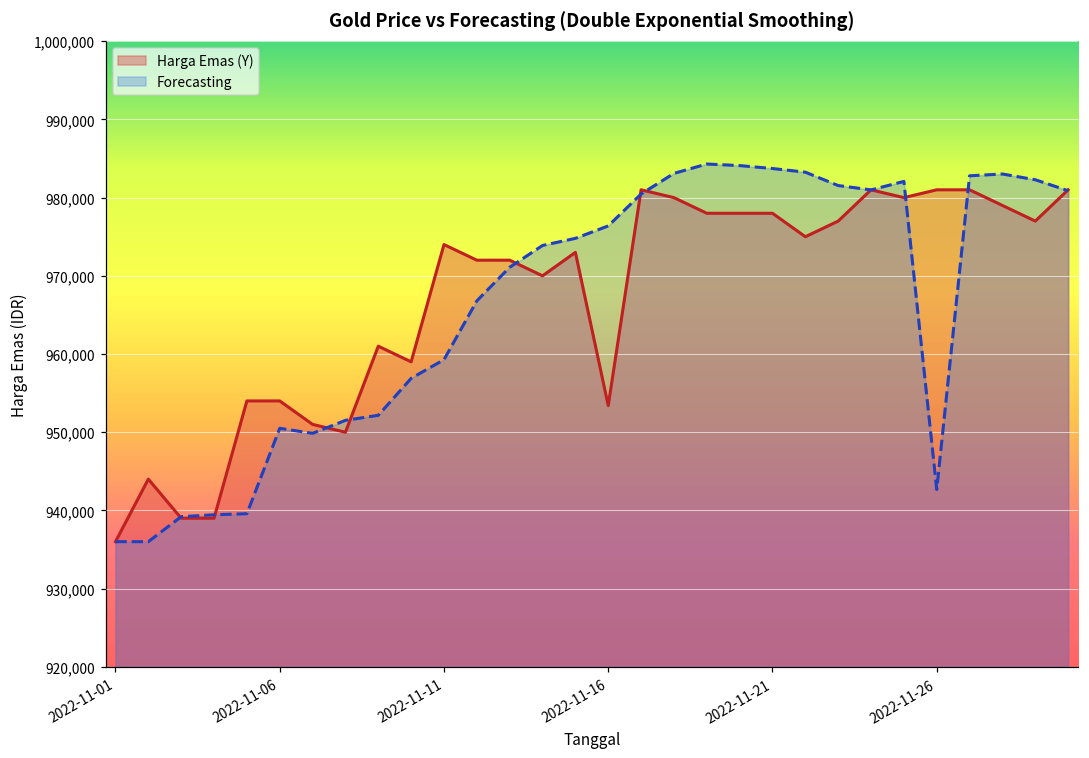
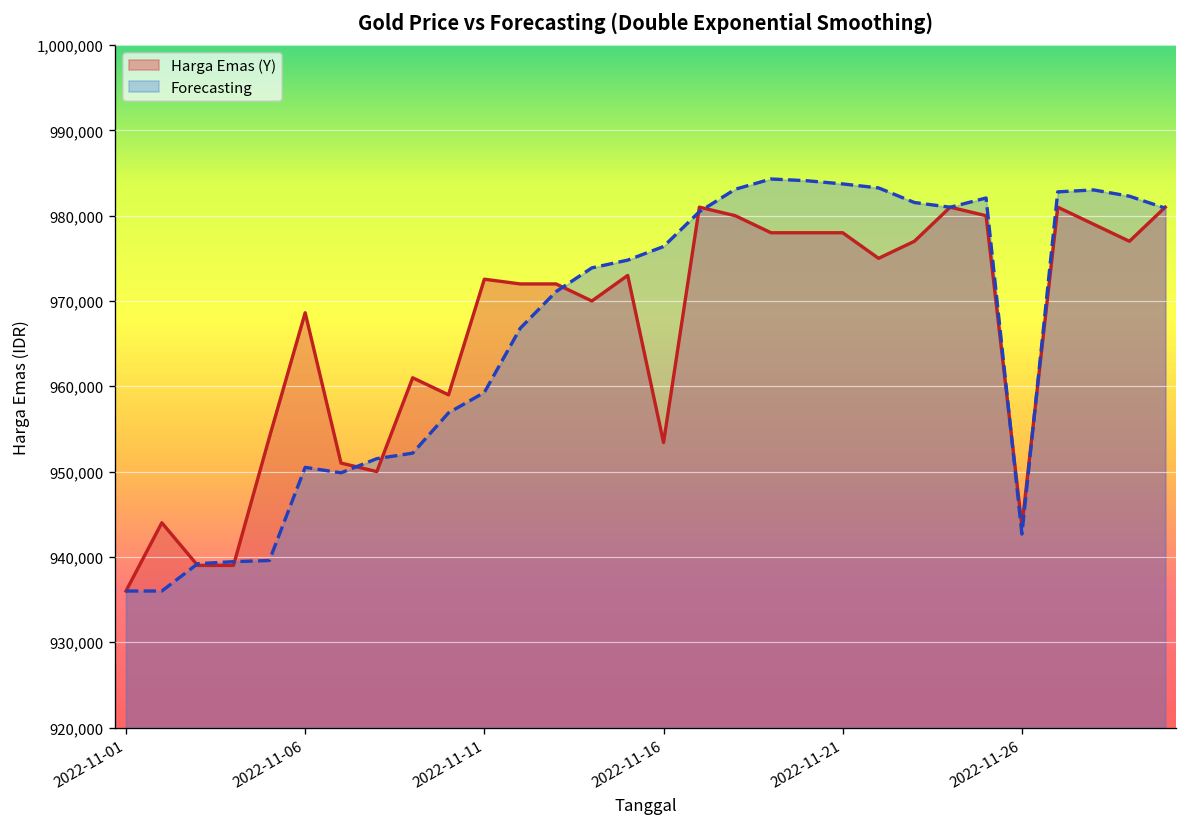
Harga Emas (Y), 2022-11-06: 954,000 -> 969,000
Harga Emas (Y), 2022-11-11: 974,000 -> 973,000
Harga Emas (Y), 2022-11-26: 981,000 -> 944,000
